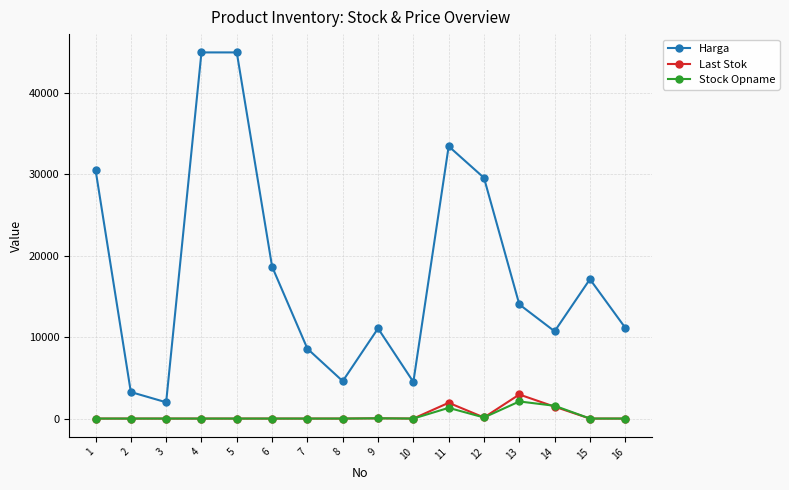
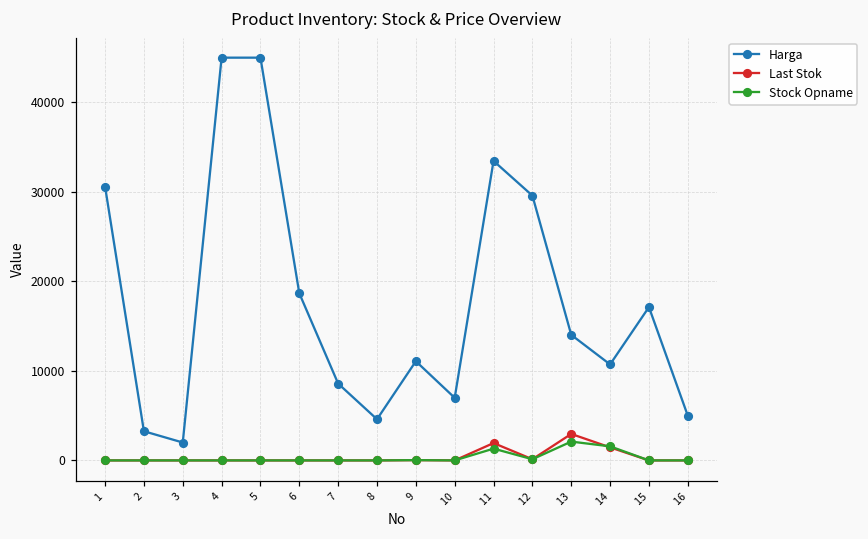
Harga, 10: 5000 -> 7000
Harga, 16: 11000 -> 5000
